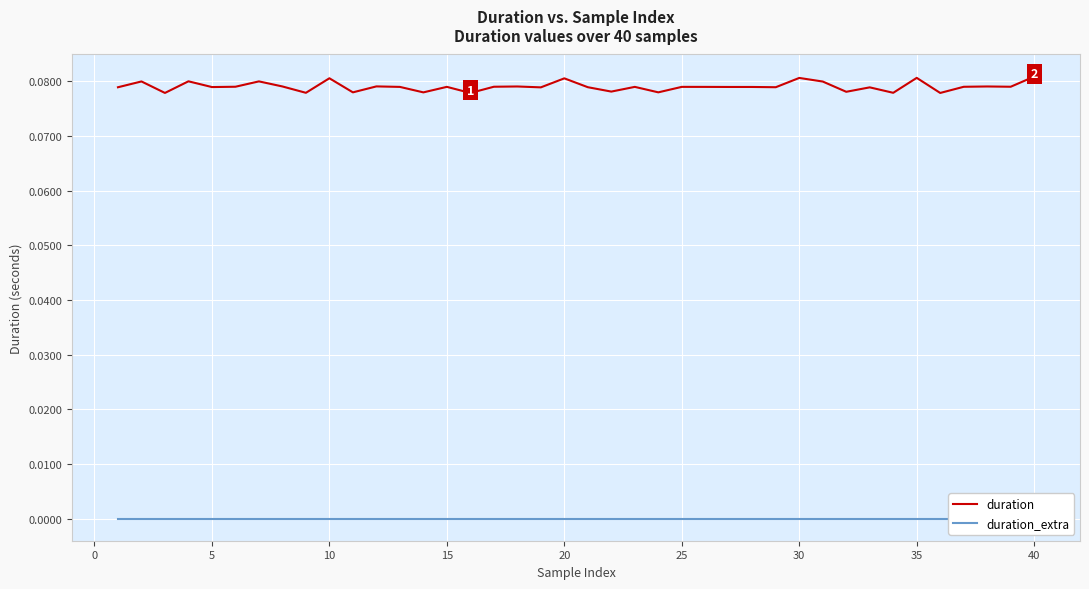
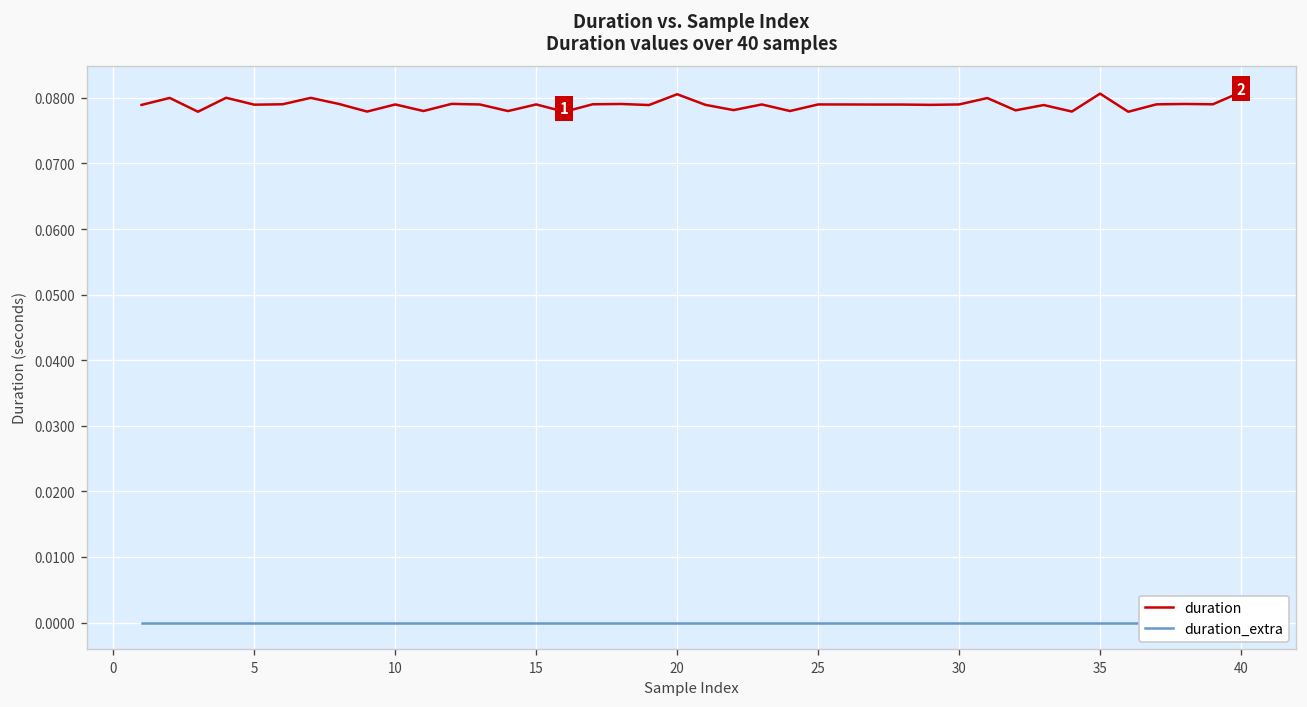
duration, 10: 0.081 -> 0.079
duration, 30: 0.081 -> 0.079
